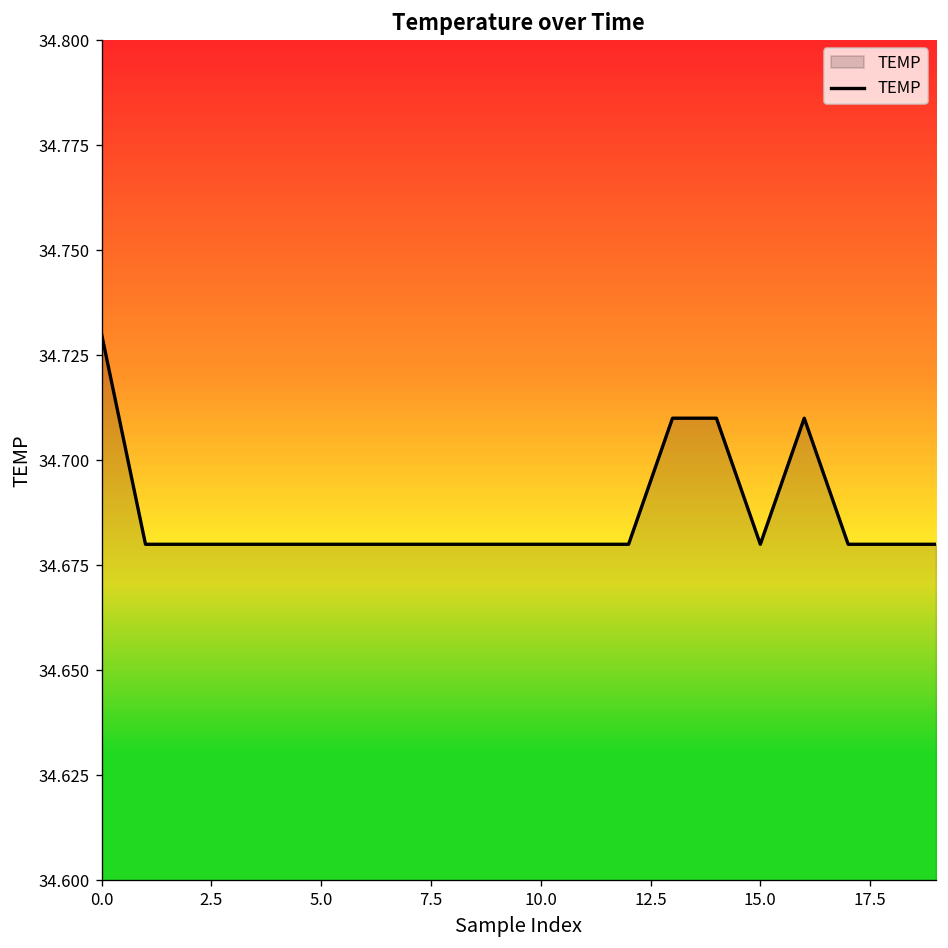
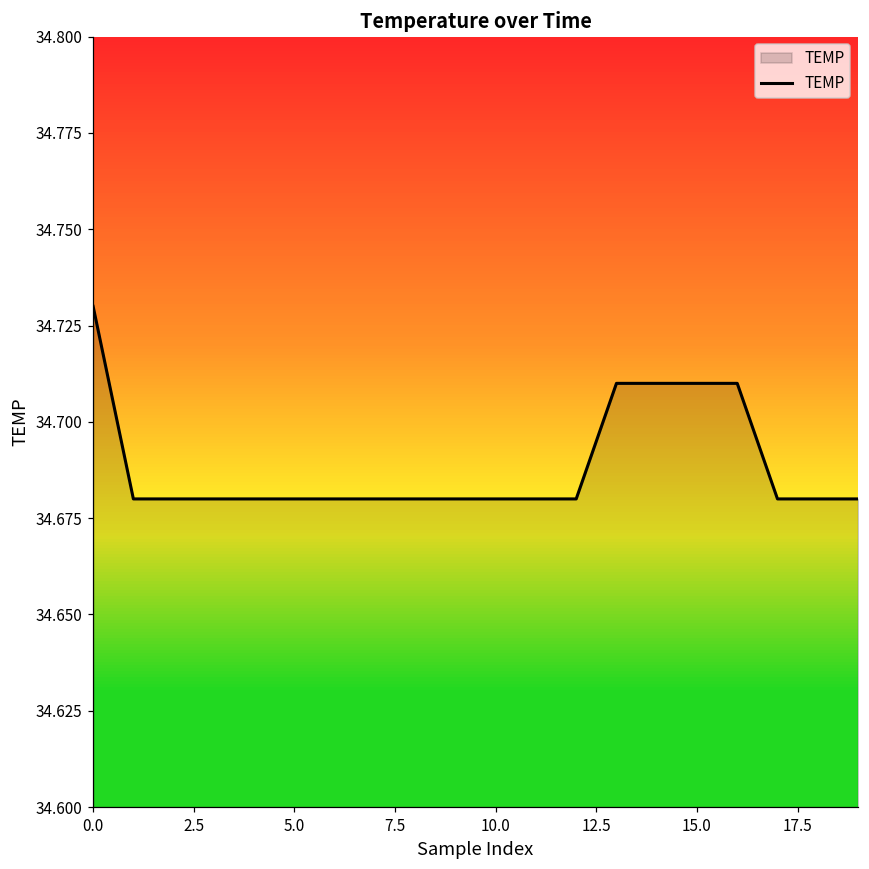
15.0: 34.68 -> 34.71
